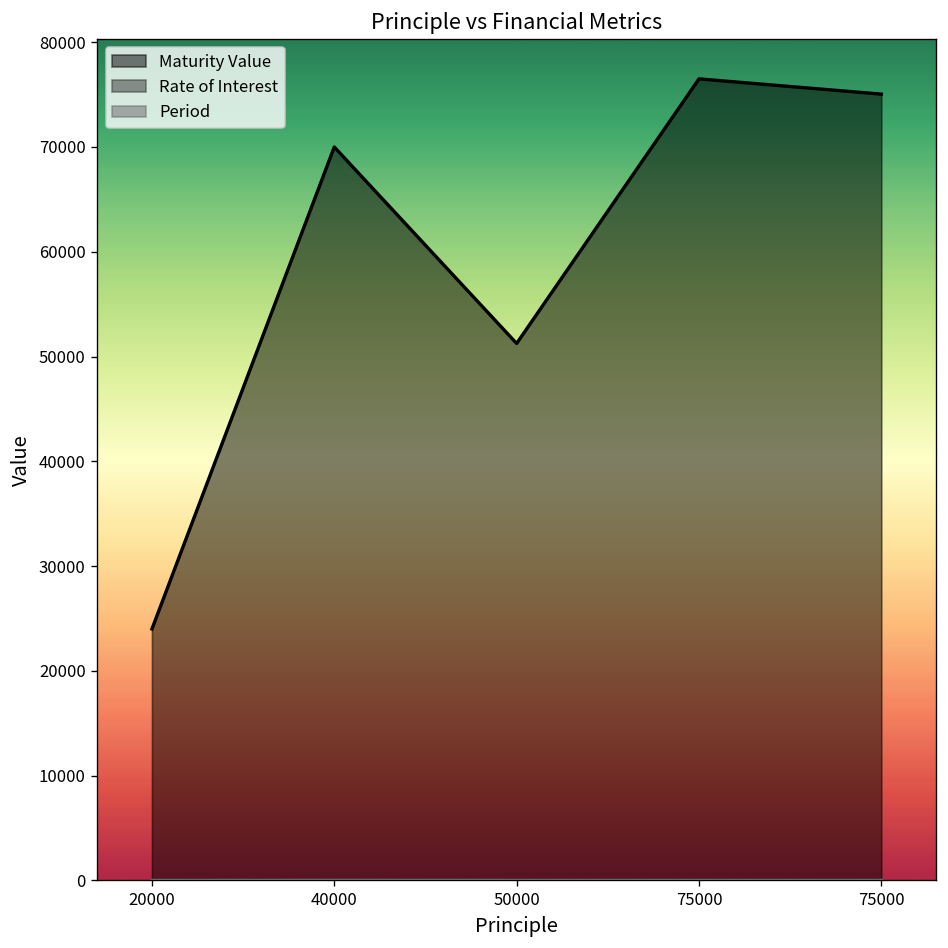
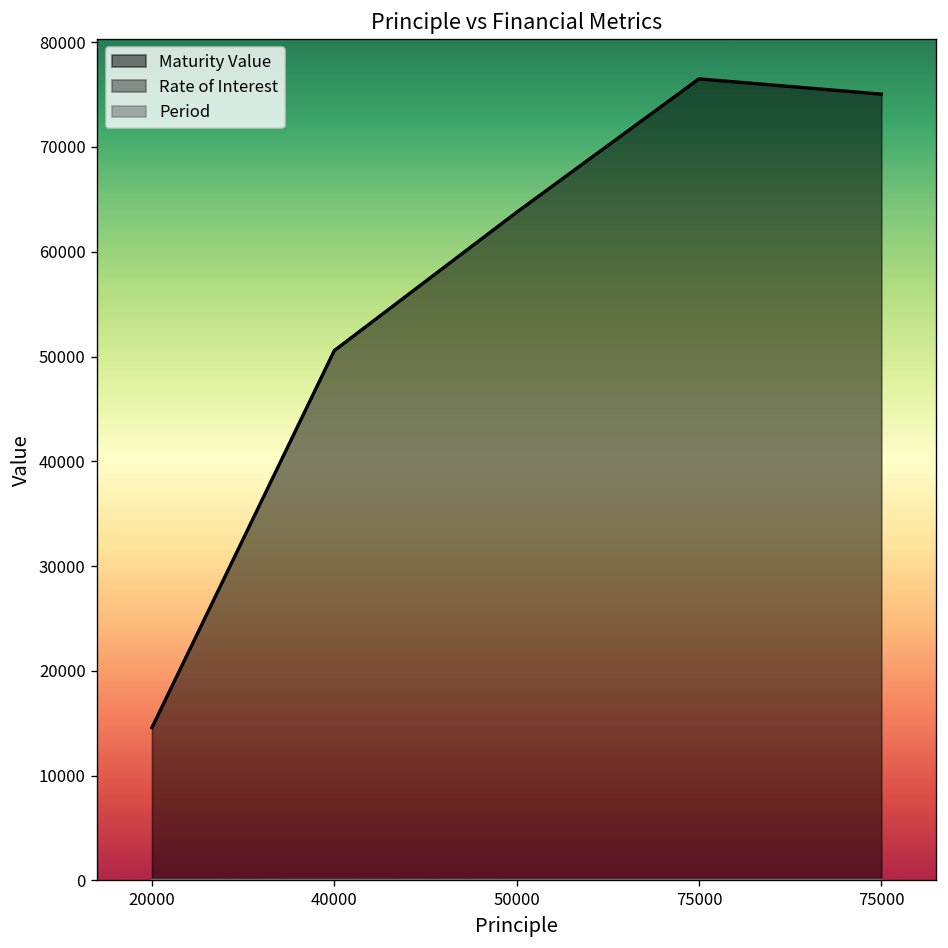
Maturity Value, 20000: 24000 -> 15000
Maturity Value, 40000: 70000 -> 51000
Maturity Value, 50000: 51000 -> 64000
